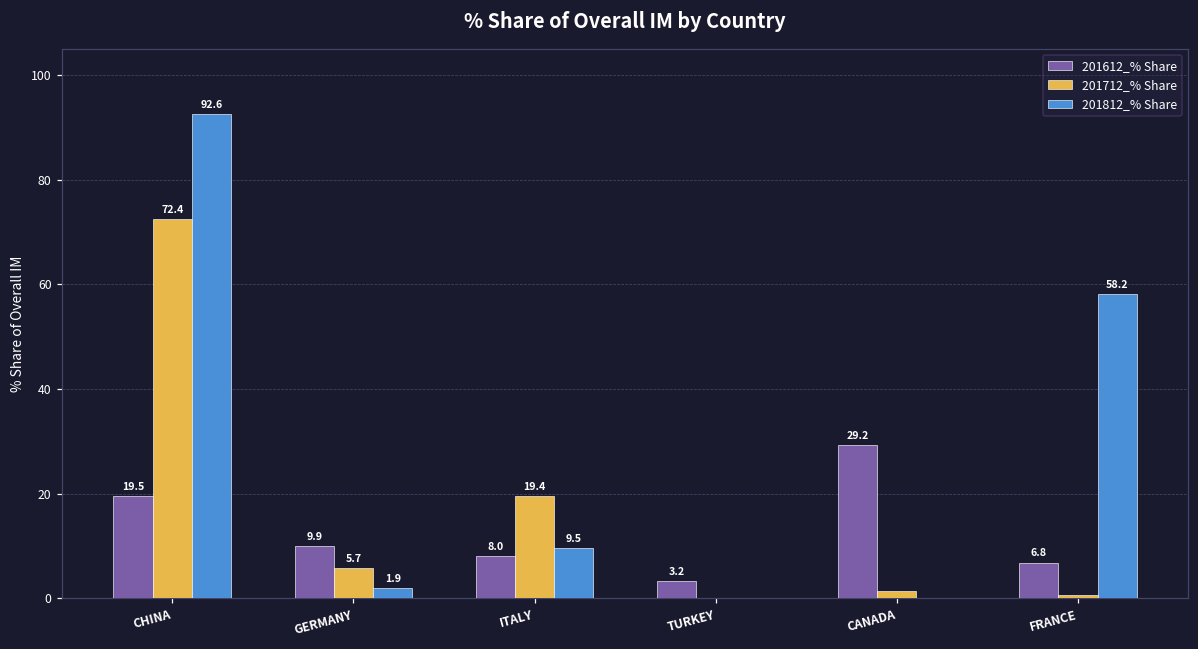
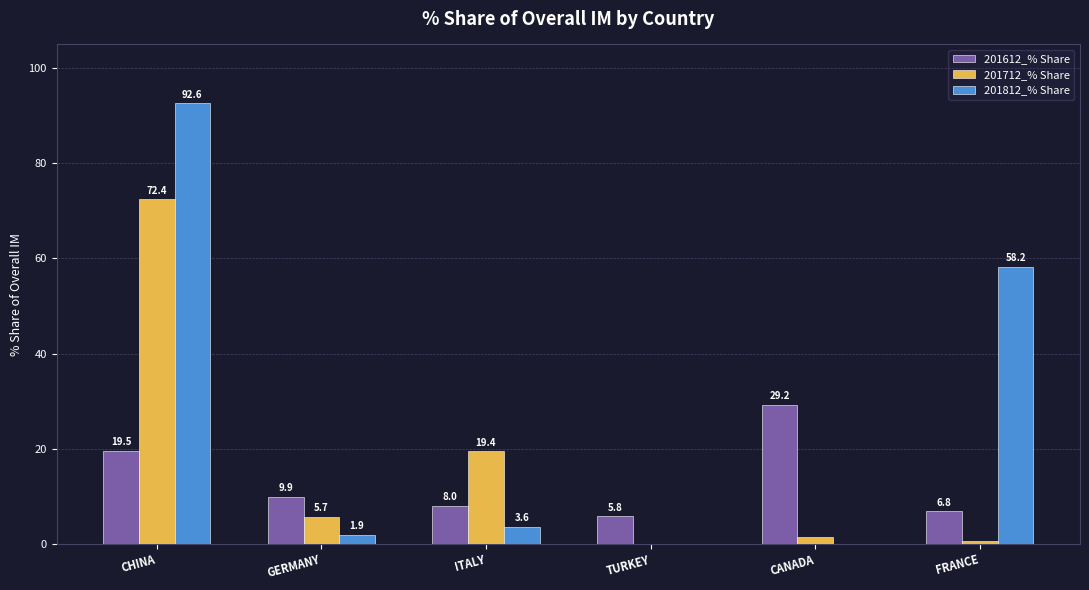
201812_% Share, ITALY: 9.5 -> 3.6
201612_% Share, TURKEY: 3.2 -> 5.8
